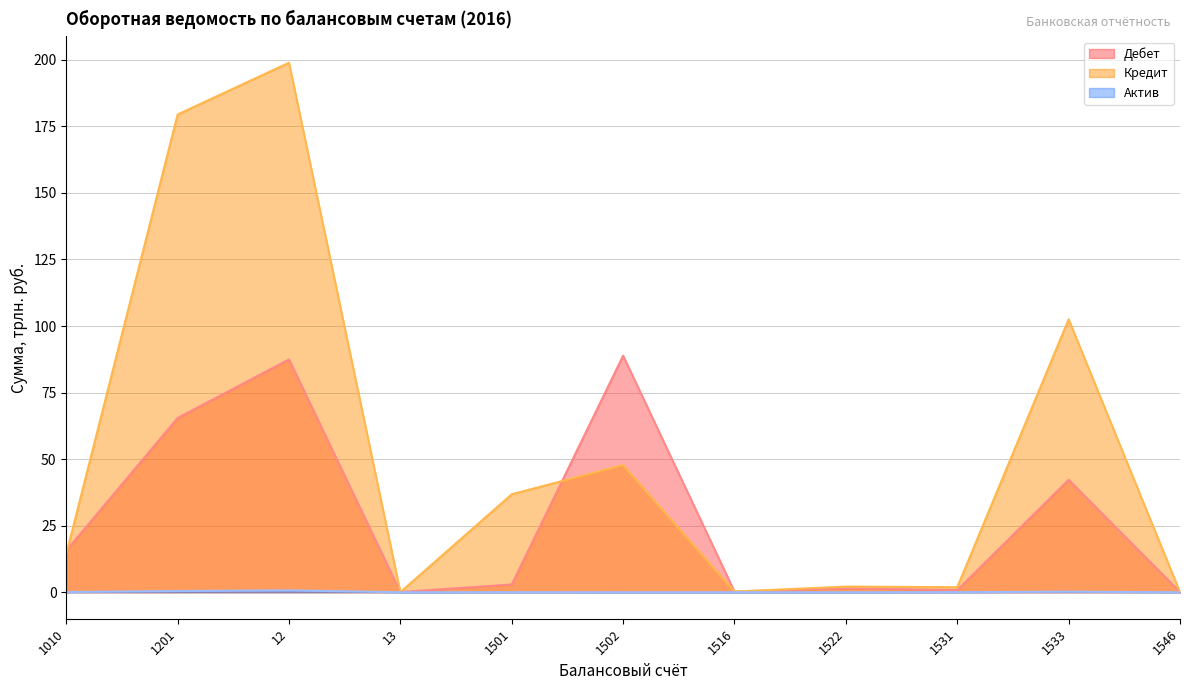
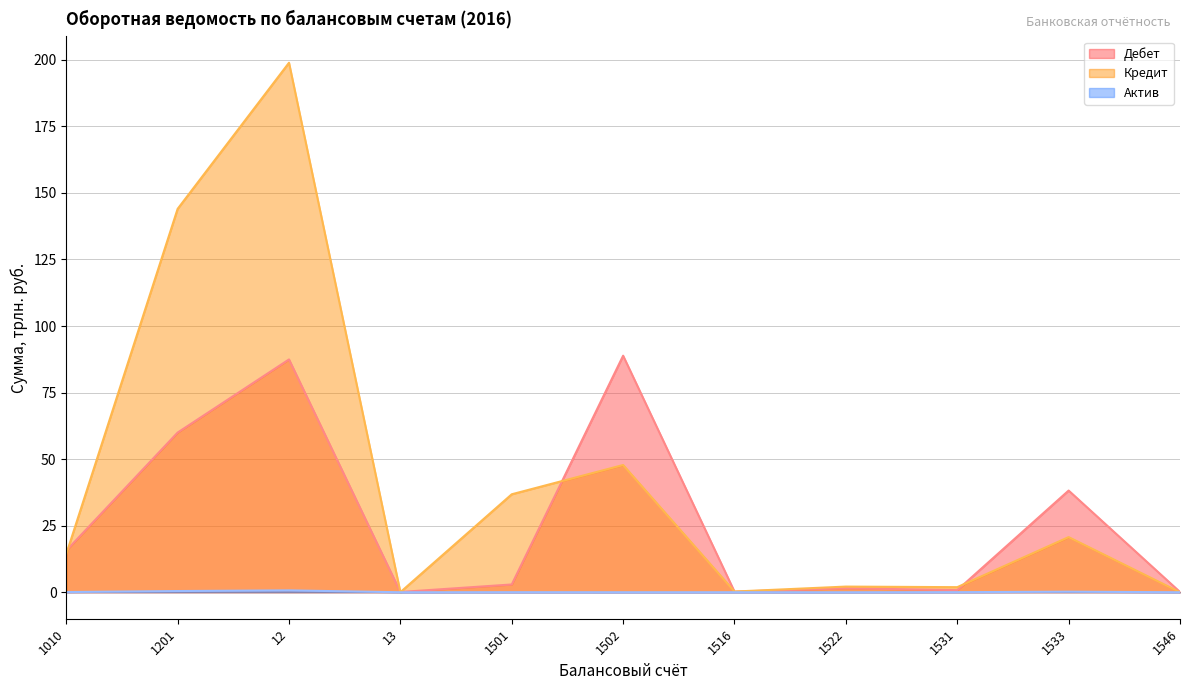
Дебет, 1201: 65 -> 60
Кредит, 1201: 179 -> 144
Дебет, 1533: 42 -> 38
Кредит, 1533: 103 -> 21
